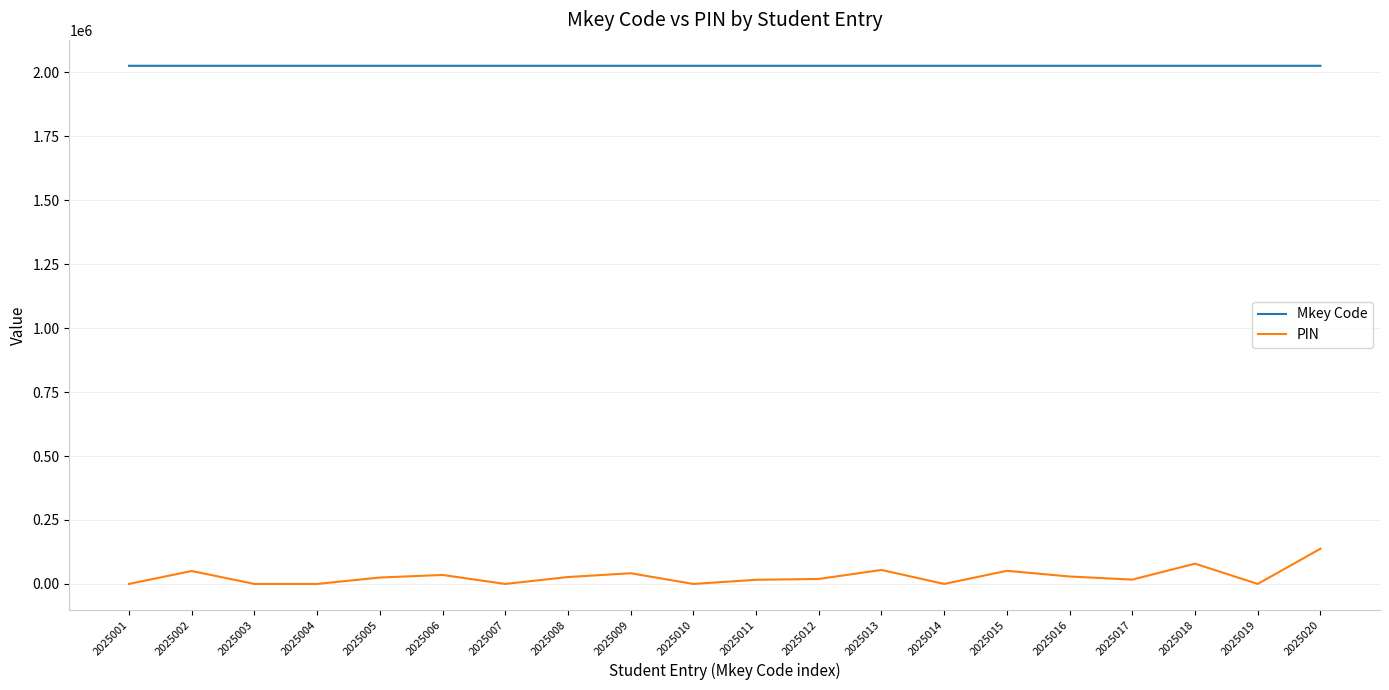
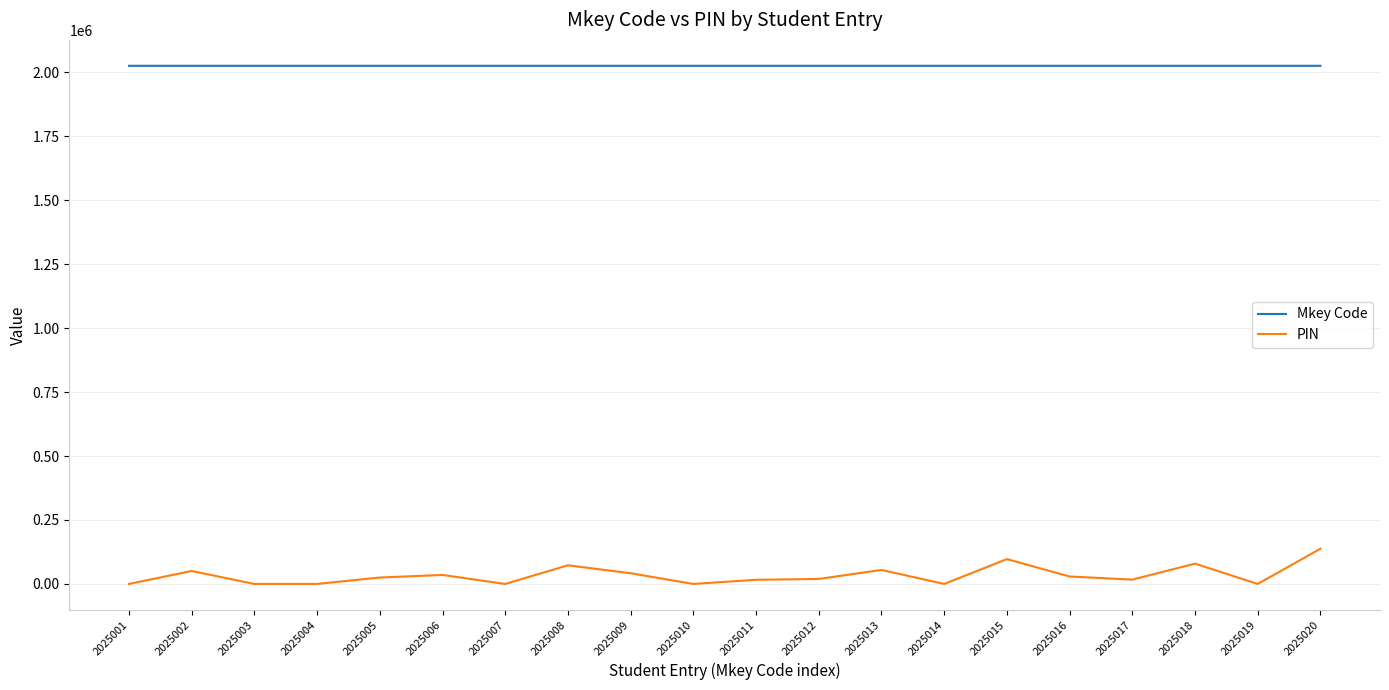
PIN, 2025008: 30000 -> 70000
PIN, 2025015: 50000 -> 100000
